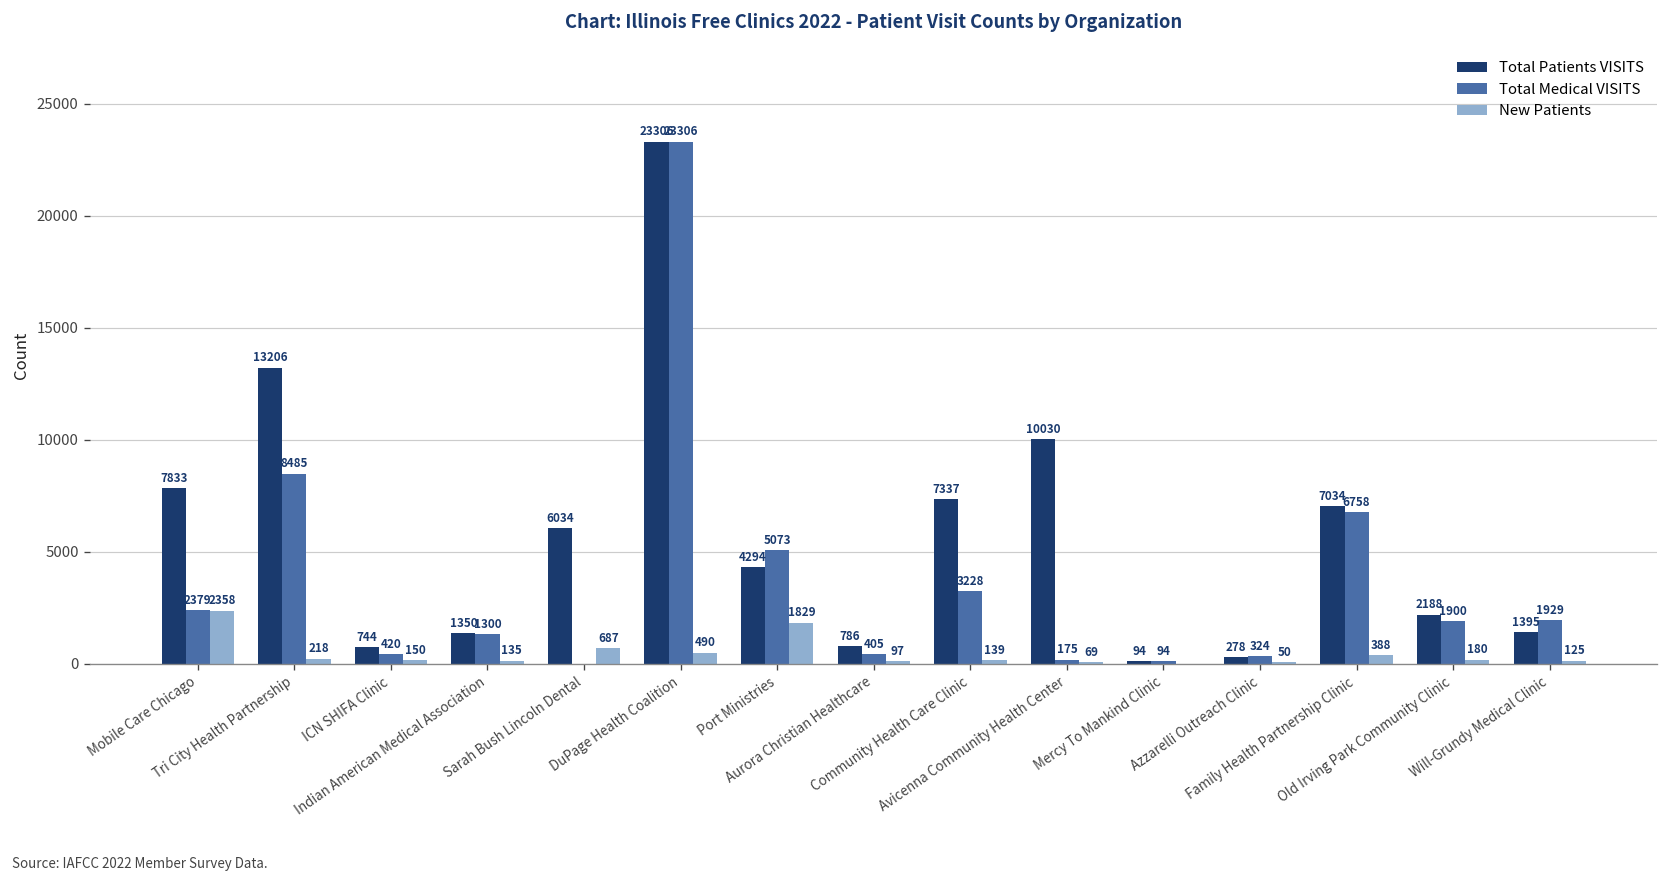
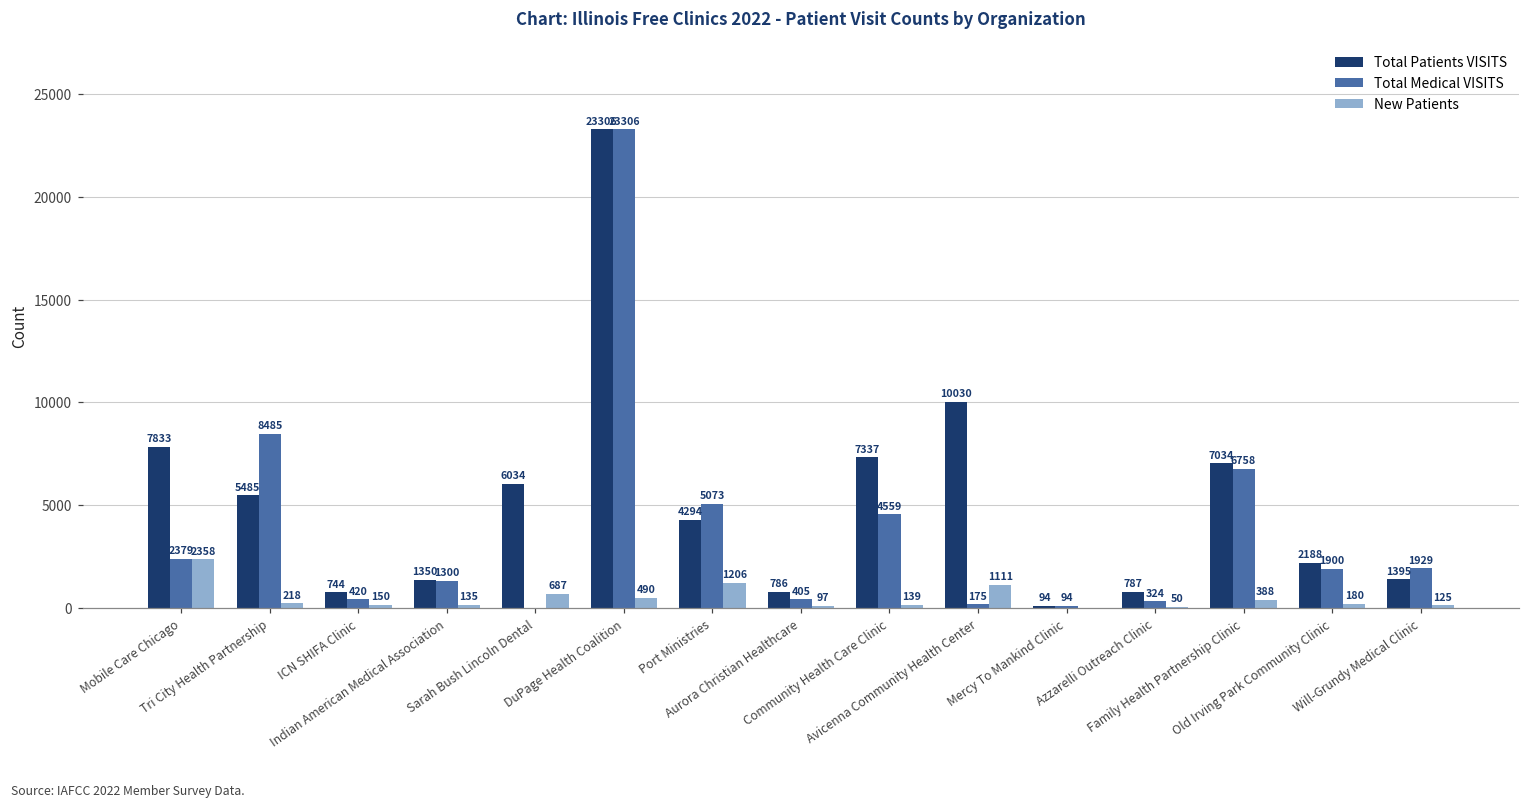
Total Patients VISITS, Tri City Health Partnership: 13206 -> 5485
New Patients, Port Ministries: 1829 -> 1206
Total Medical VISITS, Community Health Care Clinic: 3228 -> 4559
New Patients, Avicenna Community Health Center: 69 -> 1111
Total Patients VISITS, Azzarelli Outreach Clinic: 278 -> 787
